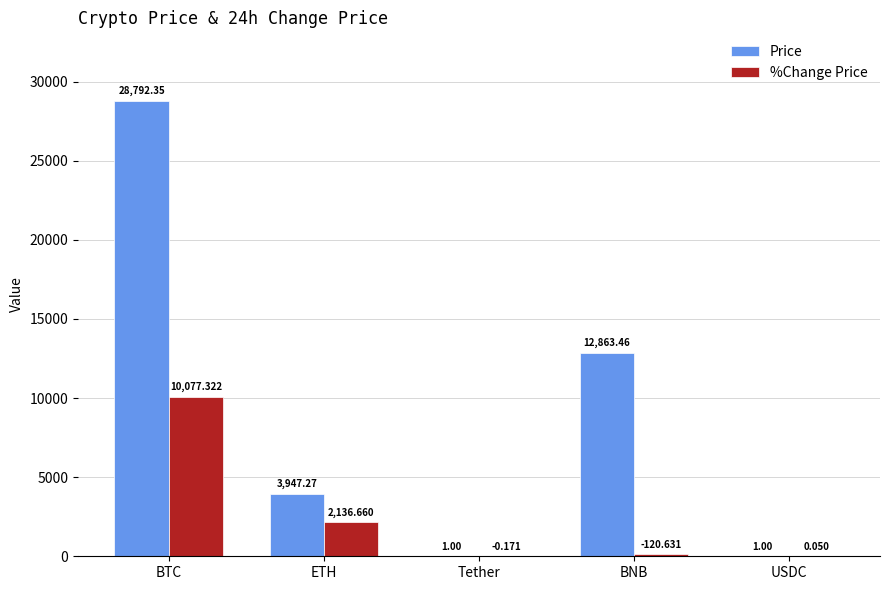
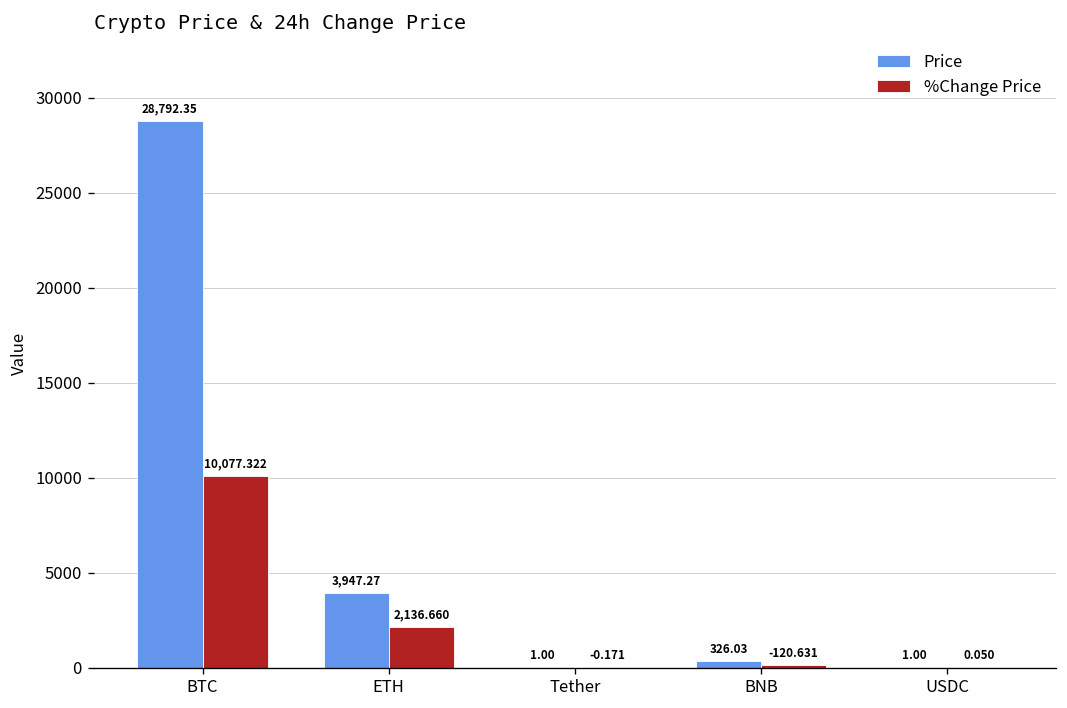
Price, BNB: 12,863.46 -> 326.03
